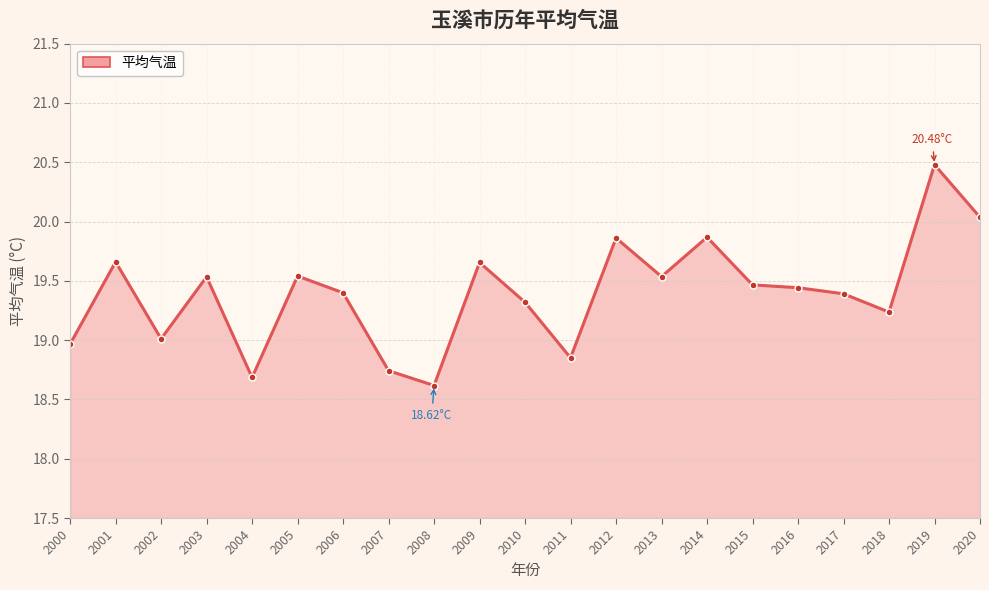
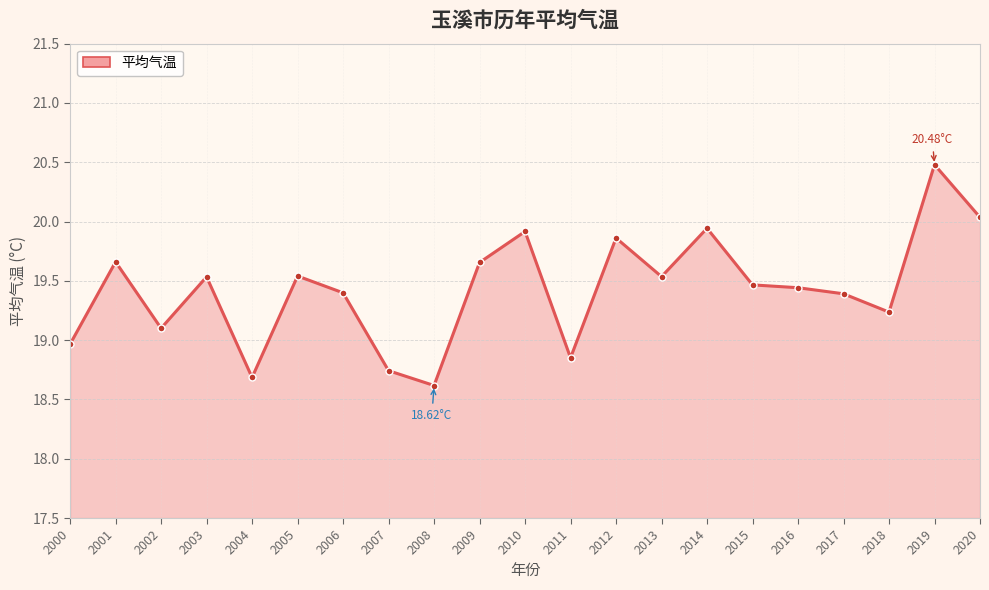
2002: 19.01 -> 19.10
2010: 19.32 -> 19.92
2014: 19.87 -> 19.94
